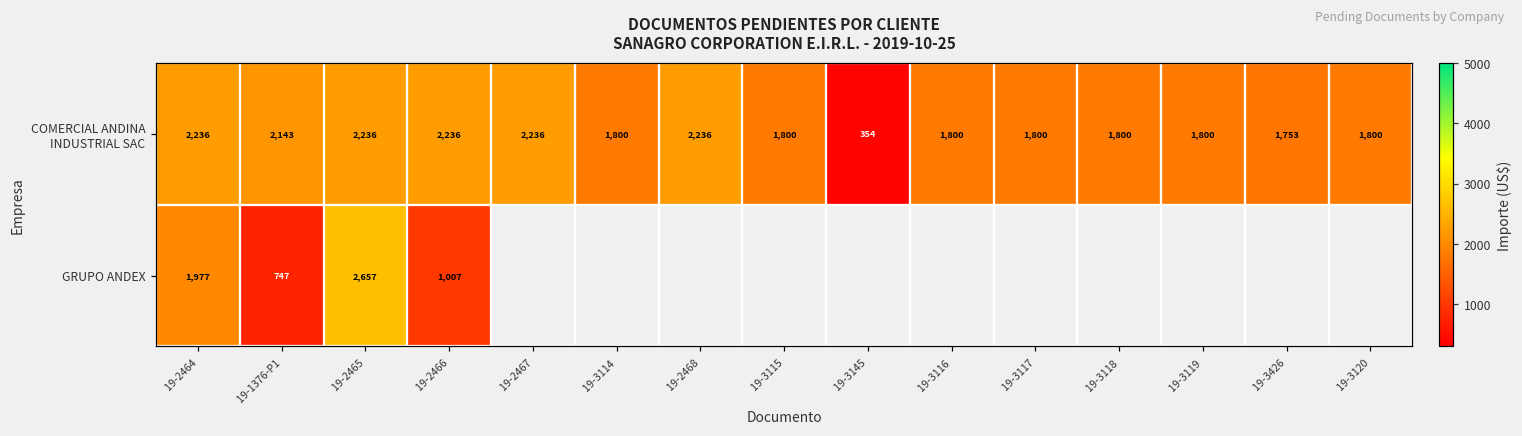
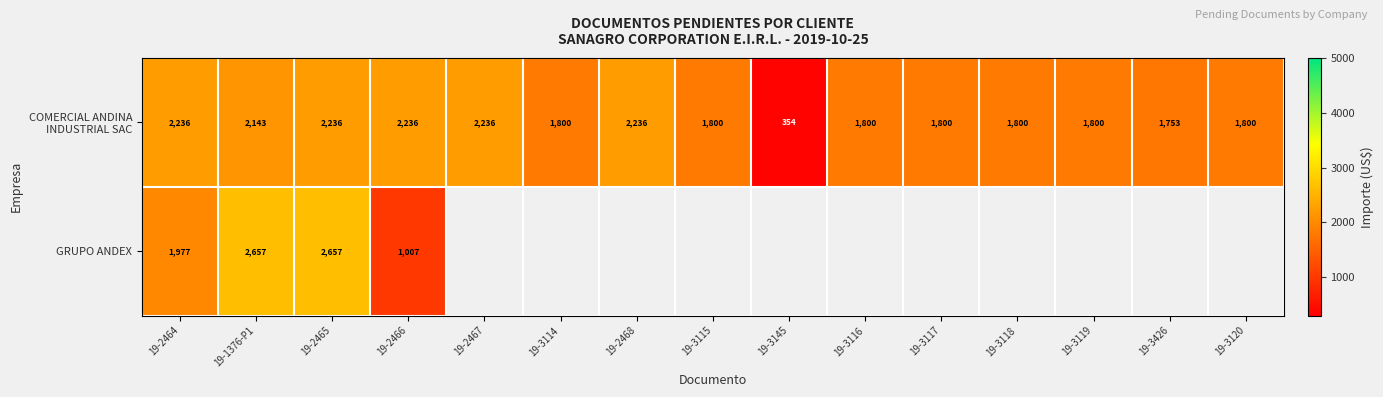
GRUPO ANDEX, 19-1376-P1: 747 -> 2,657
